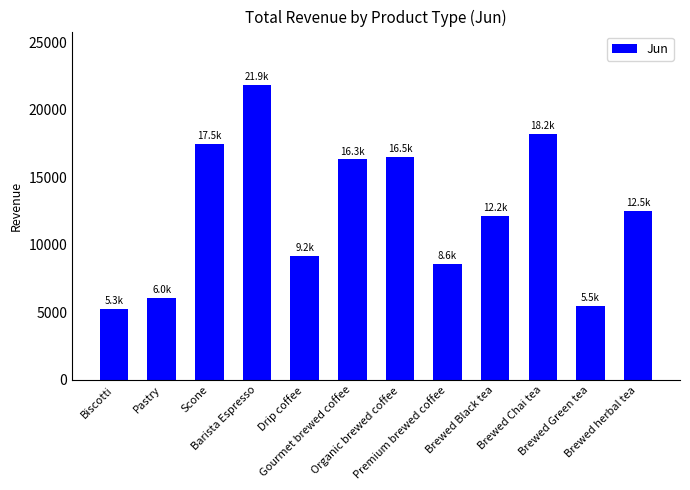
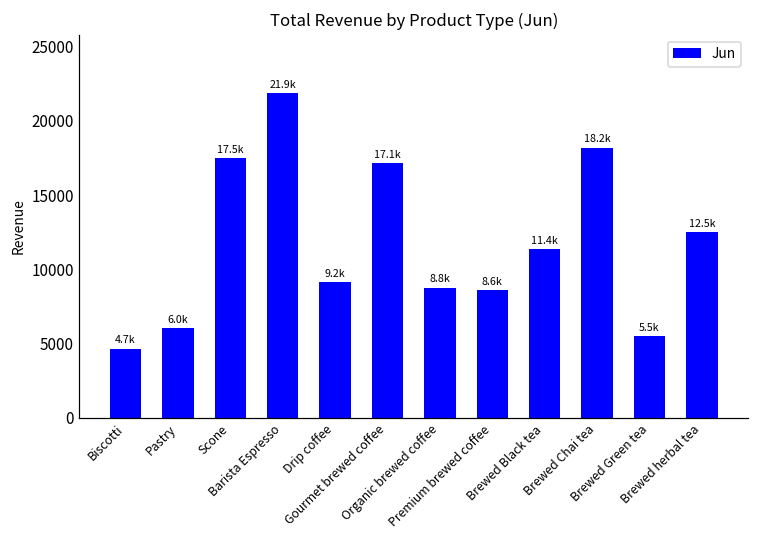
Biscotti: 5.3k -> 4.7k
Gourmet brewed coffee: 16.3k -> 17.1k
Organic brewed coffee: 16.5k -> 8.8k
Brewed Black tea: 12.2k -> 11.4k
